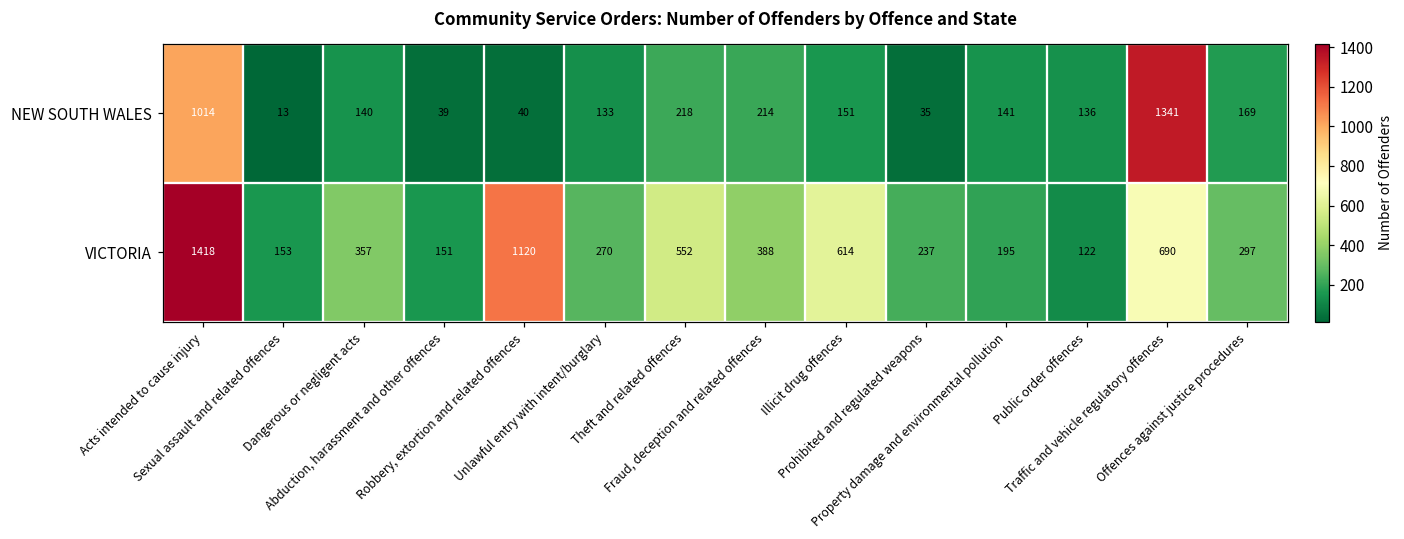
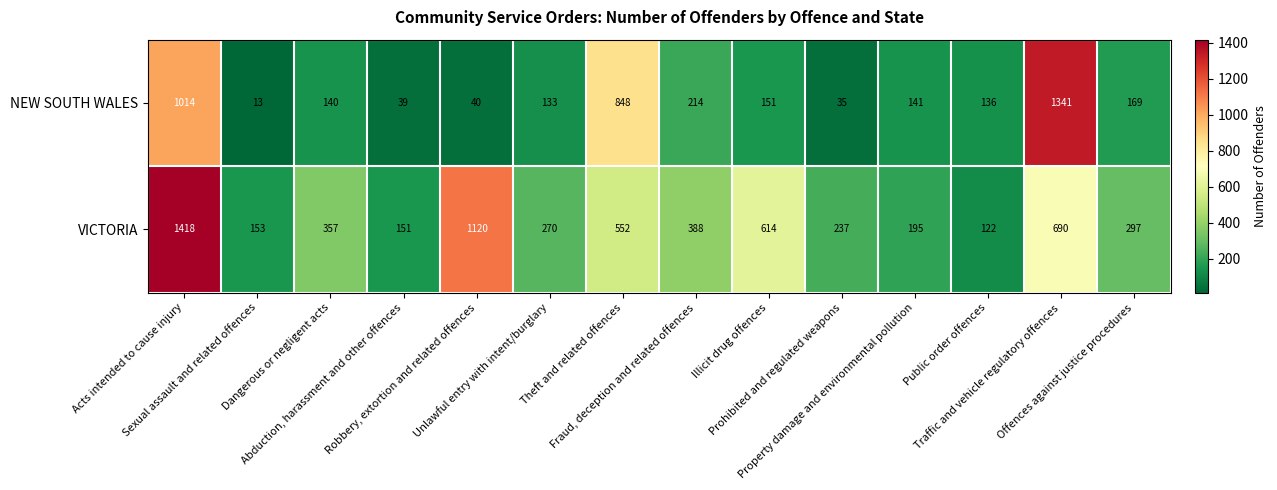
NEW SOUTH WALES, Theft and related offences: 218 -> 848
